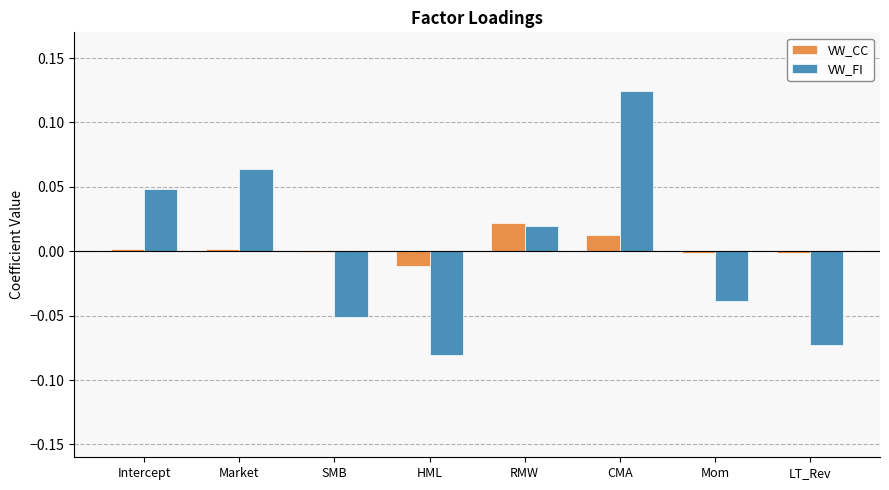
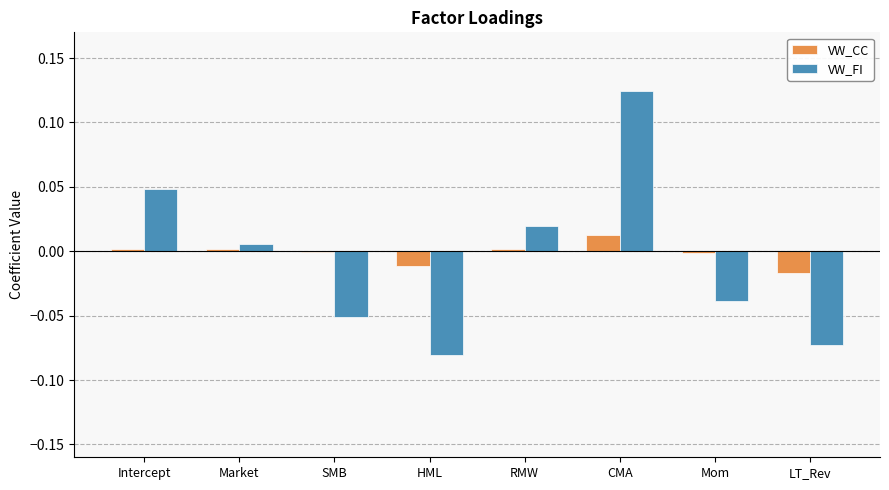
VW_FI, Market: 0.064 -> 0.006
VW_CC, RMW: 0.022 -> 0.002
VW_CC, LT_Rev: -0.001 -> -0.017
